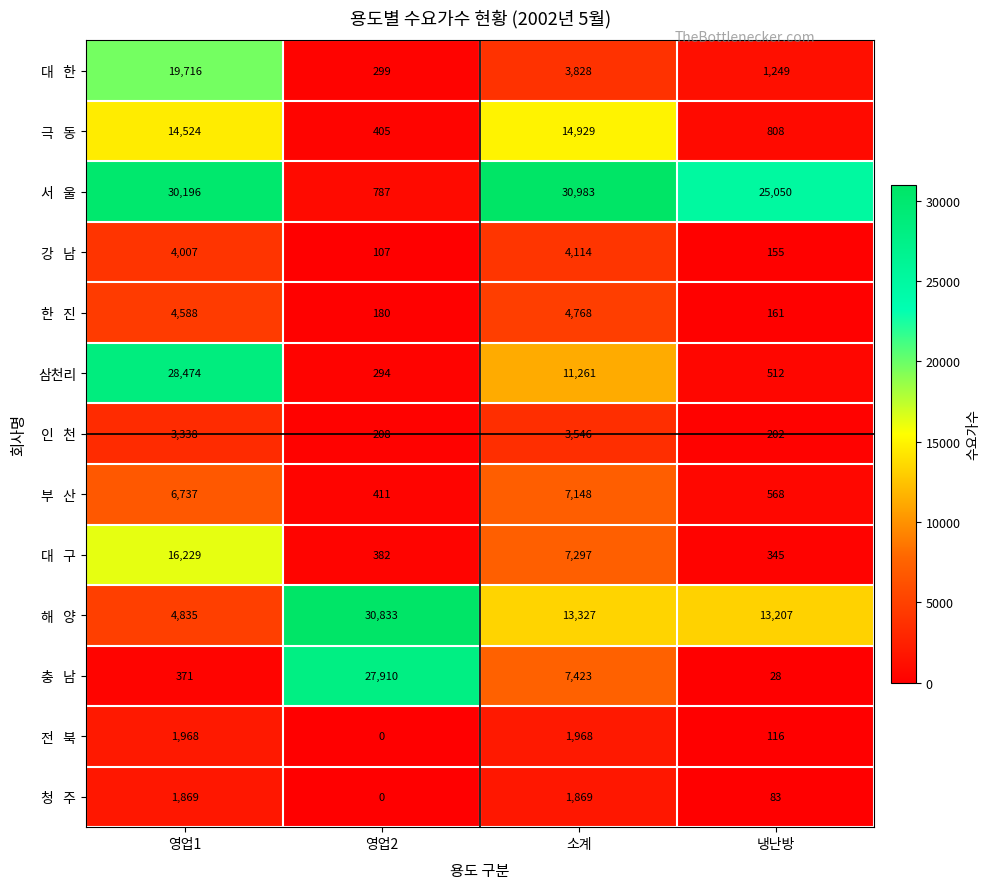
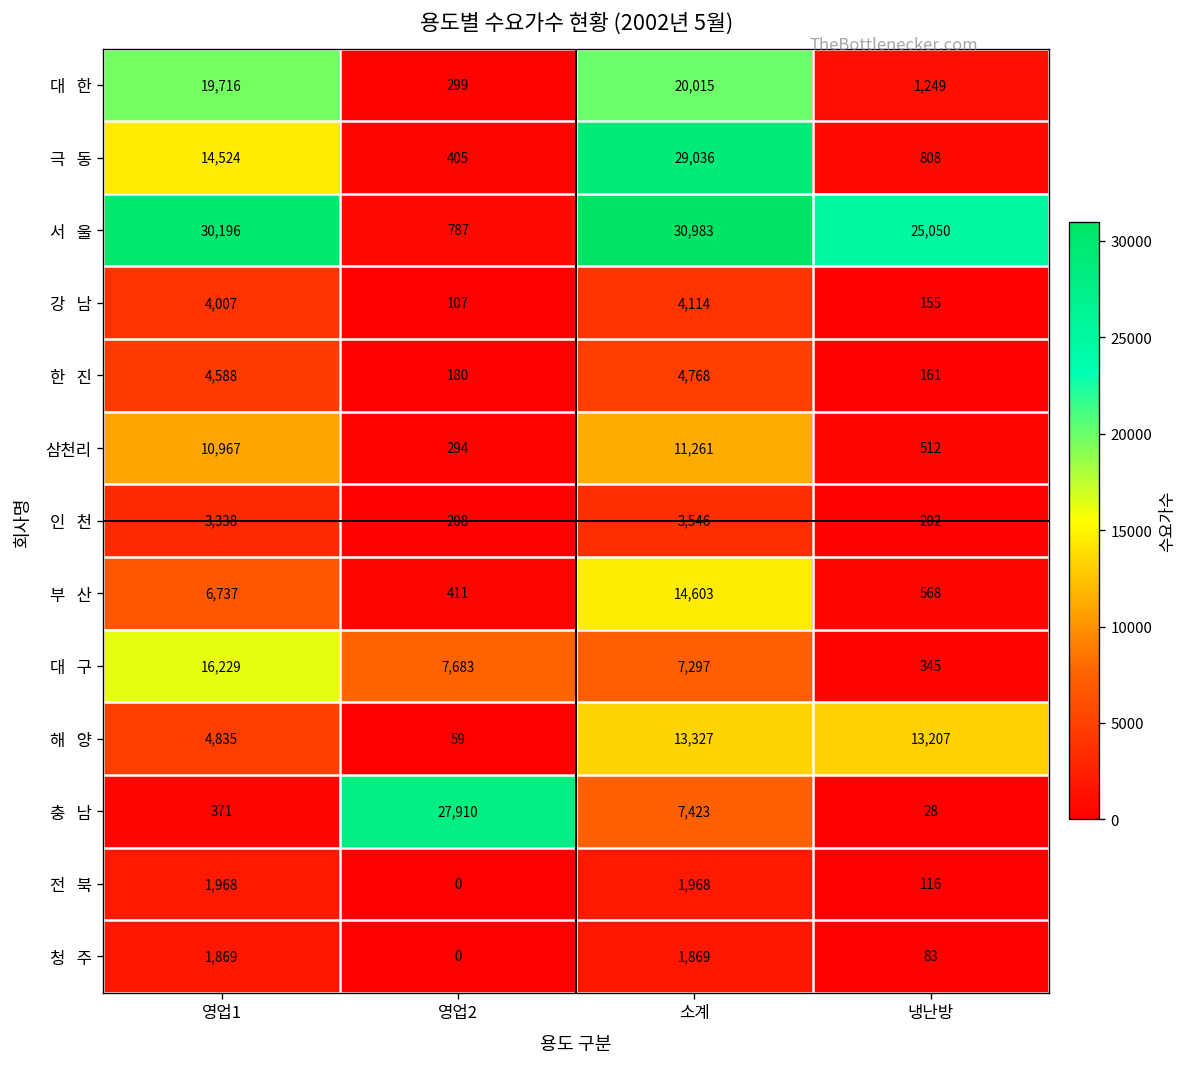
대 한, 소계: 3,828 -> 20,015
극 동, 소계: 14,929 -> 29,036
삼천리, 영업1: 28,474 -> 10,967
부 산, 소계: 7,148 -> 14,603
대 구, 영업2: 382 -> 7,683
해 양, 영업2: 30,833 -> 59
